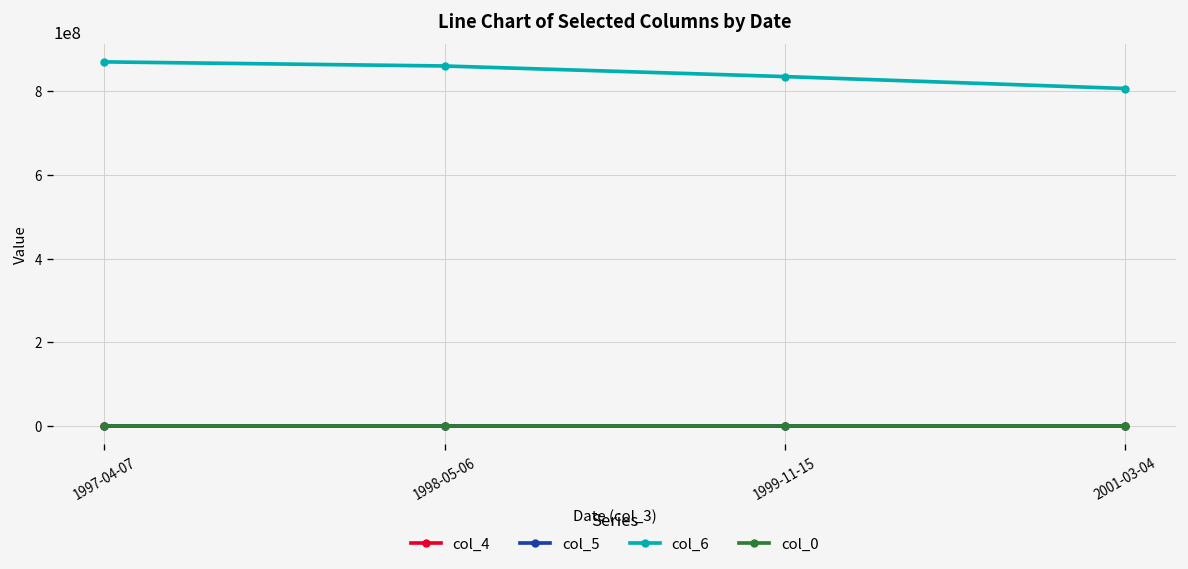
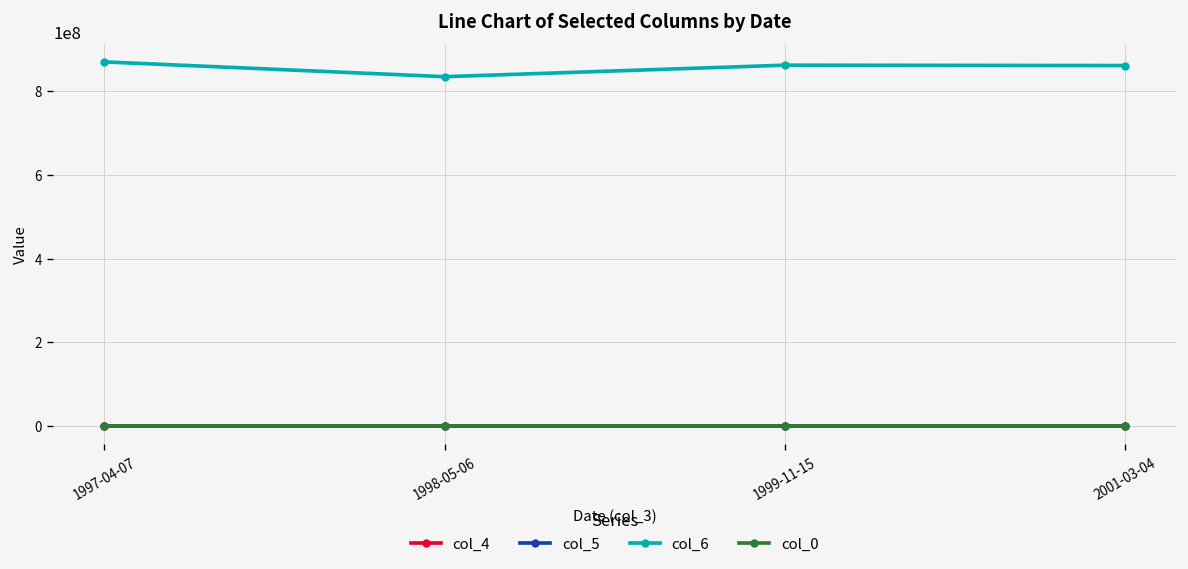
col_6, 1998-05-06: 860000000 -> 830000000
col_6, 1999-11-15: 830000000 -> 860000000
col_6, 2001-03-04: 810000000 -> 860000000
